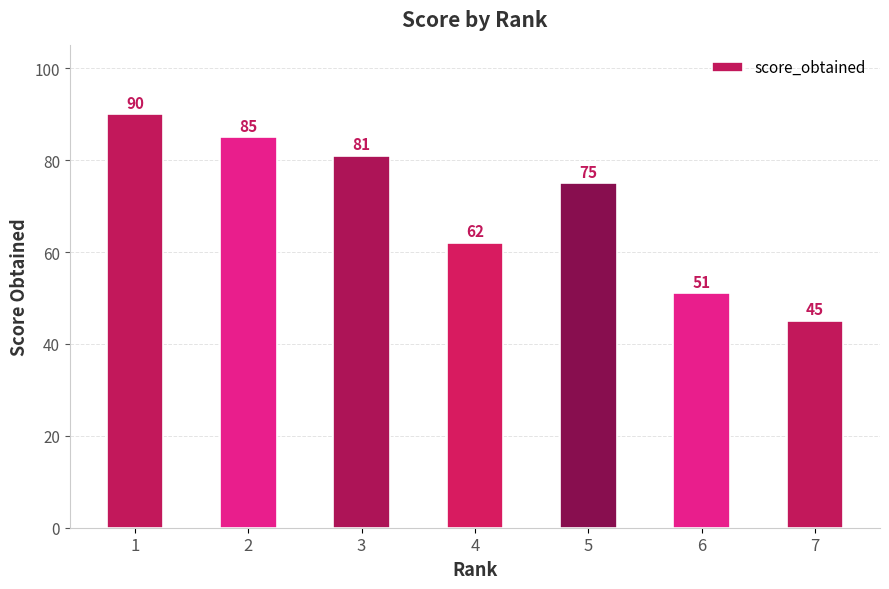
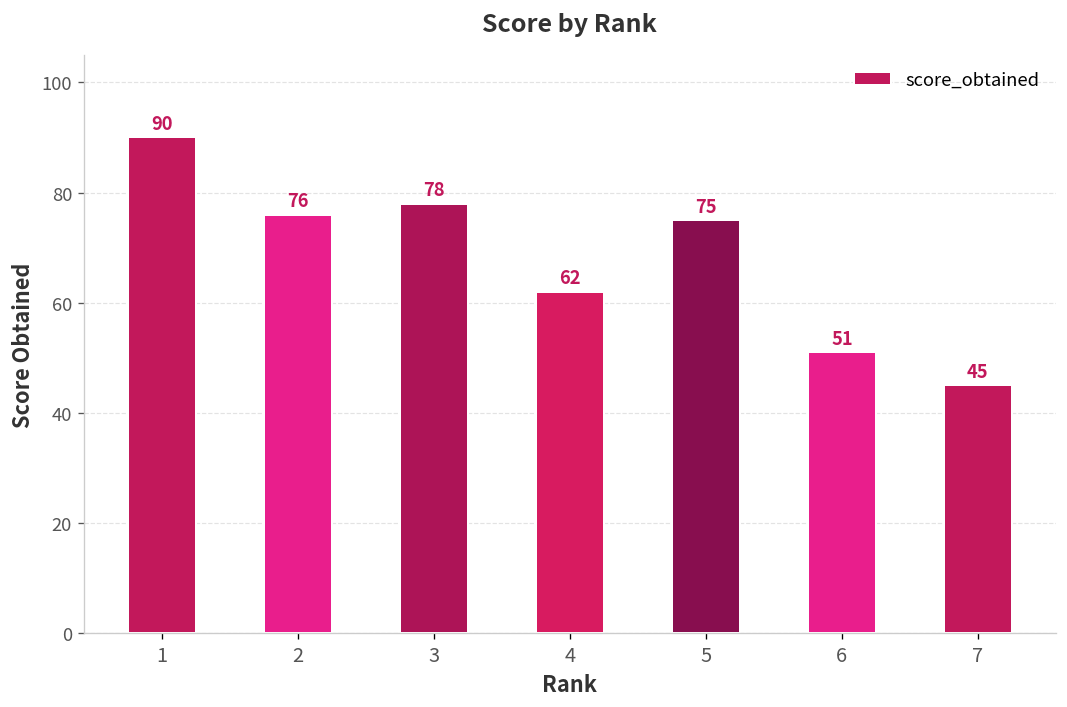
2: 85 -> 76
3: 81 -> 78
